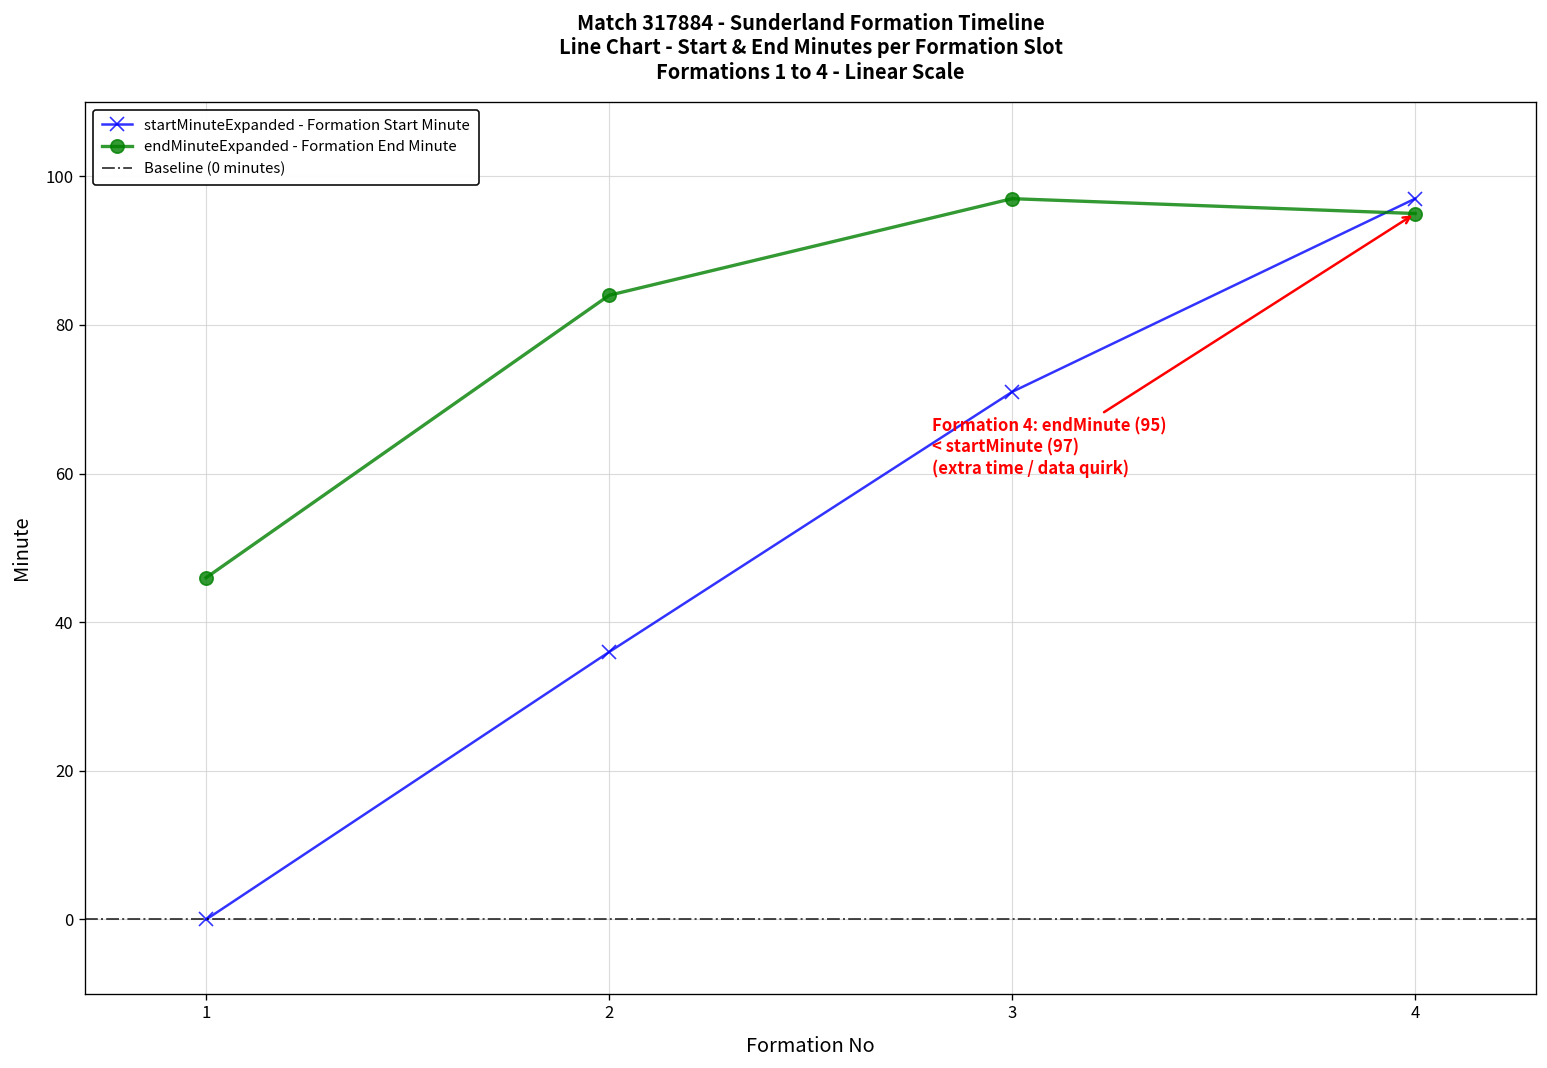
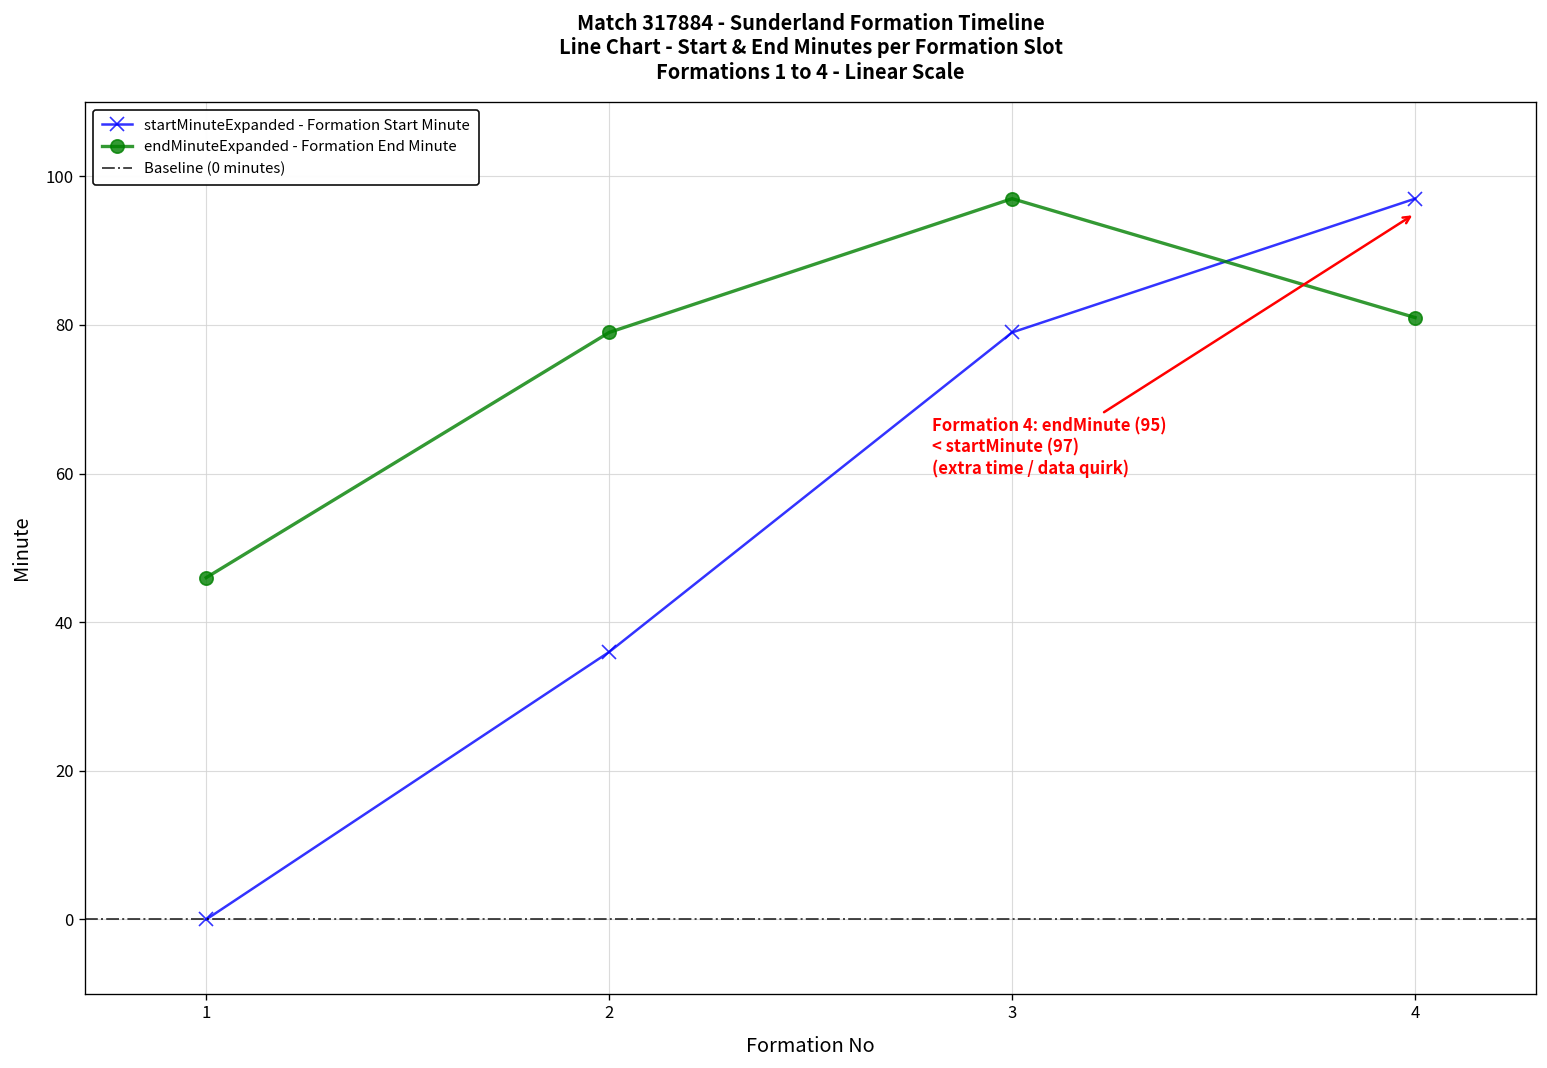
endMinuteExpanded - Formation End Minute, 2: 84 -> 79
startMinuteExpanded - Formation Start Minute, 3: 71 -> 79
endMinuteExpanded - Formation End Minute, 4: 95 -> 81
